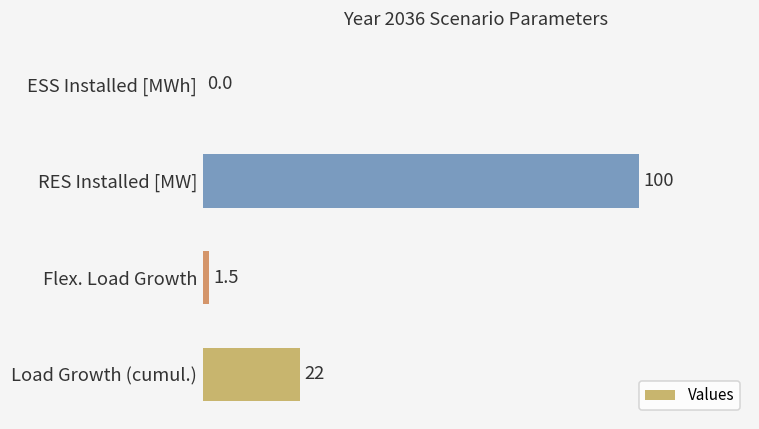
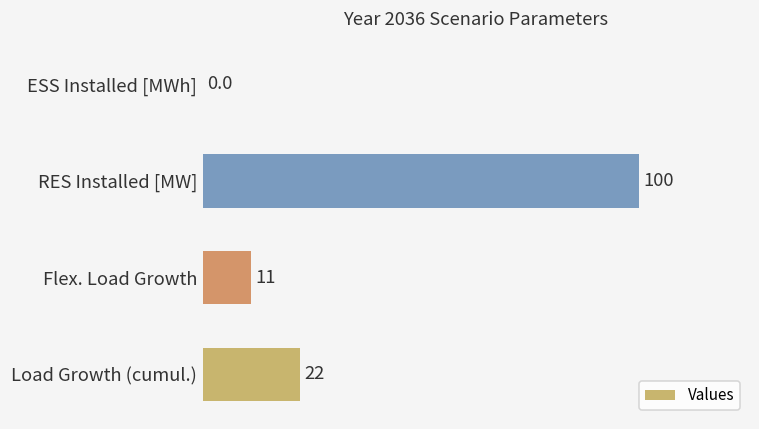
Flex. Load Growth: 1.5 -> 11
